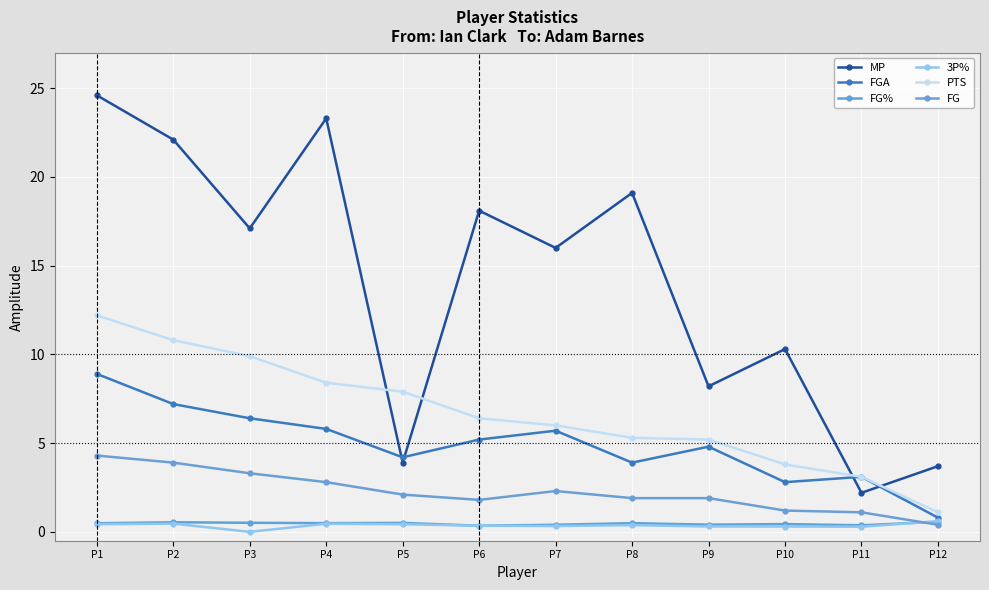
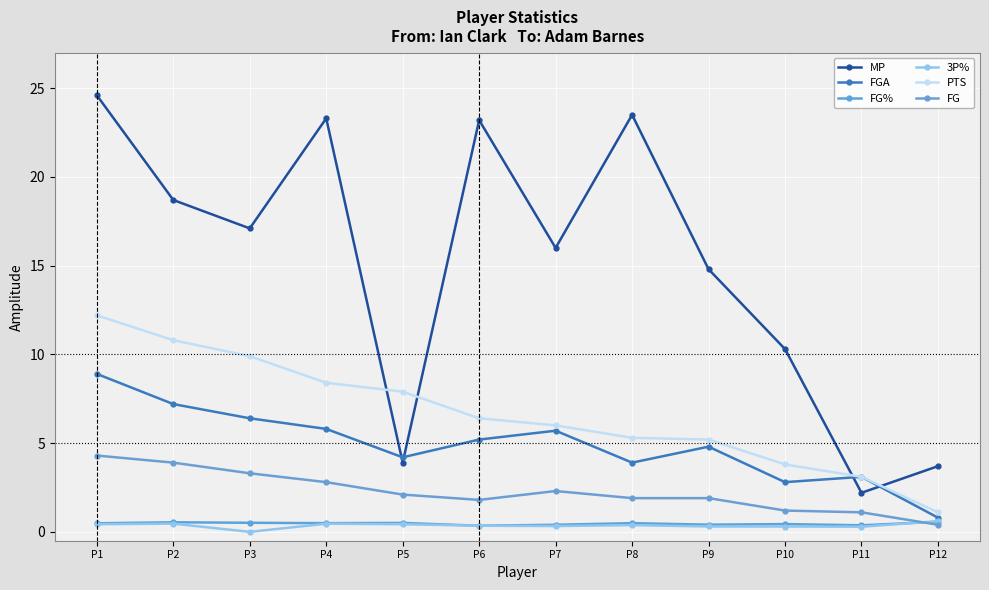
MP, P2: 22.1 -> 18.7
MP, P6: 18.1 -> 23.2
MP, P8: 19.1 -> 23.5
MP, P9: 8.2 -> 14.8
